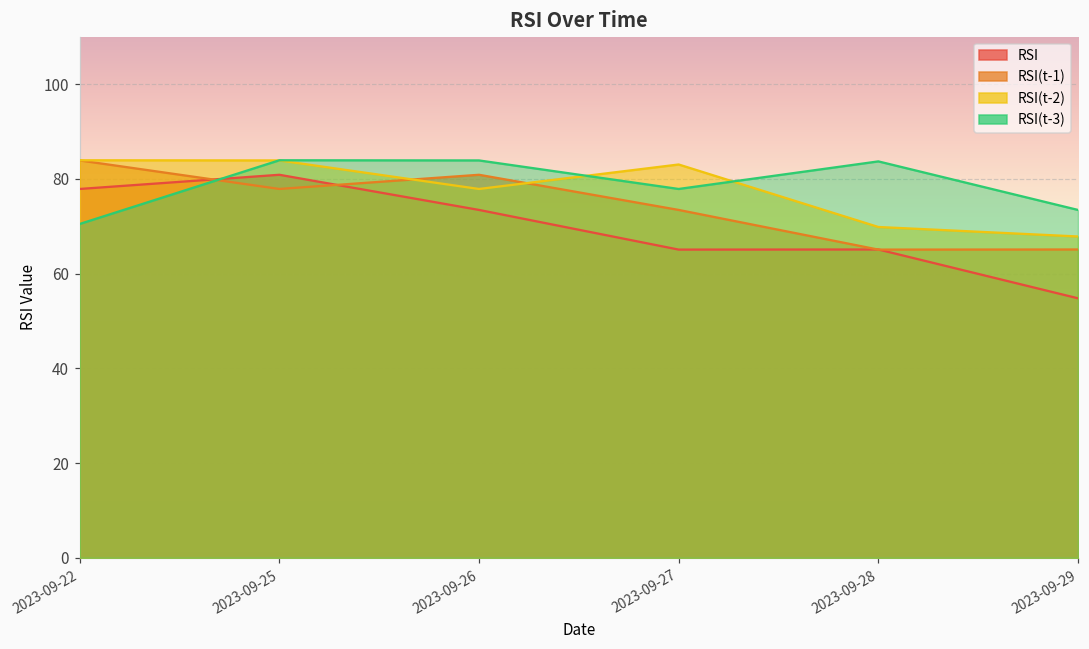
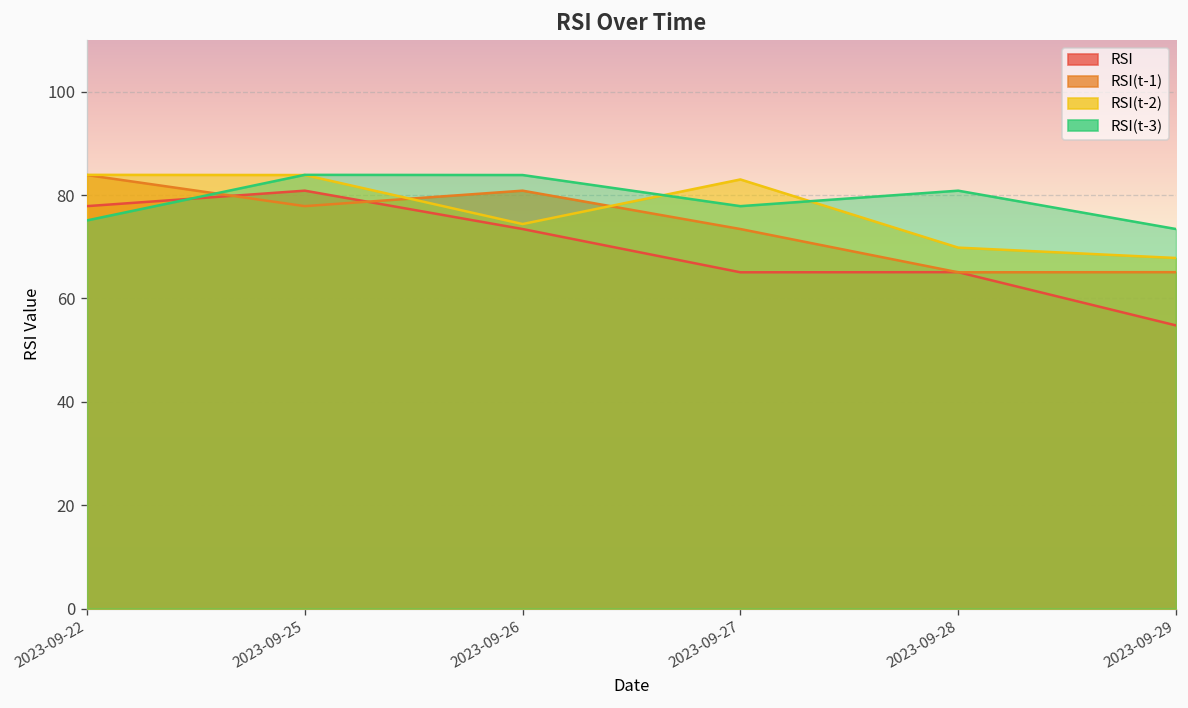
RSI(t-3), 2023-09-22: 70 -> 75
RSI(t-2), 2023-09-26: 78 -> 74
RSI(t-3), 2023-09-28: 84 -> 81
